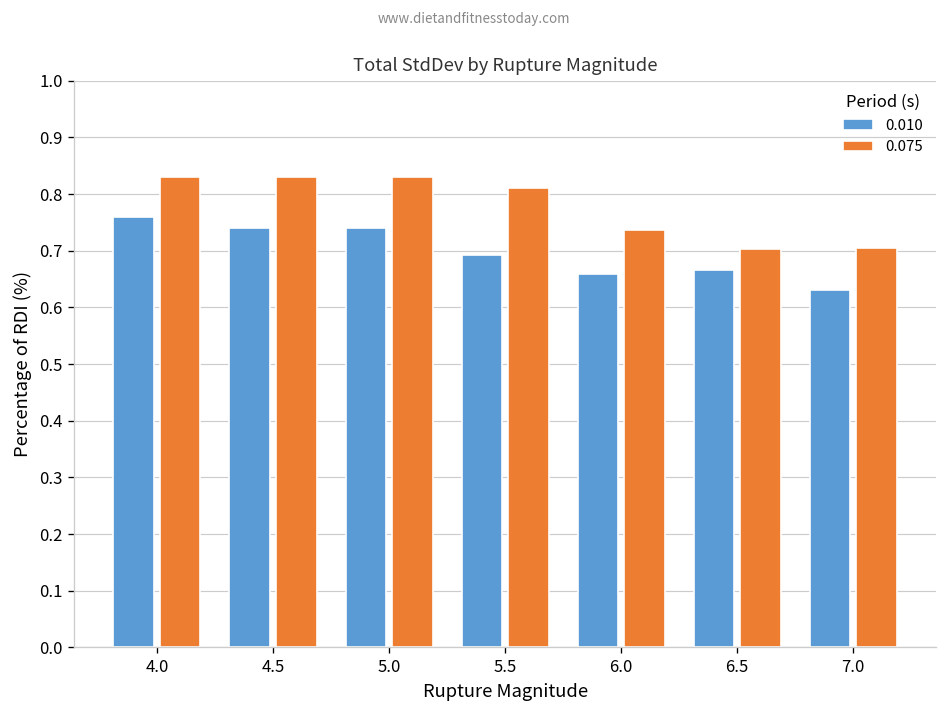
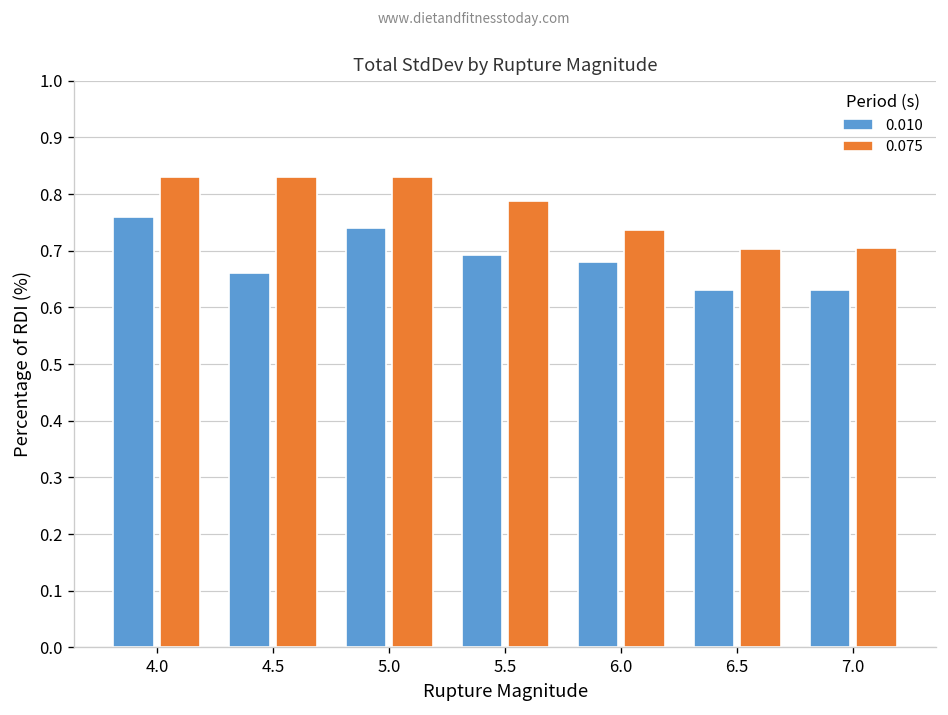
0.010, 4.5: 0.74 -> 0.66
0.075, 5.5: 0.81 -> 0.79
0.010, 6.0: 0.66 -> 0.68
0.010, 6.5: 0.67 -> 0.63
